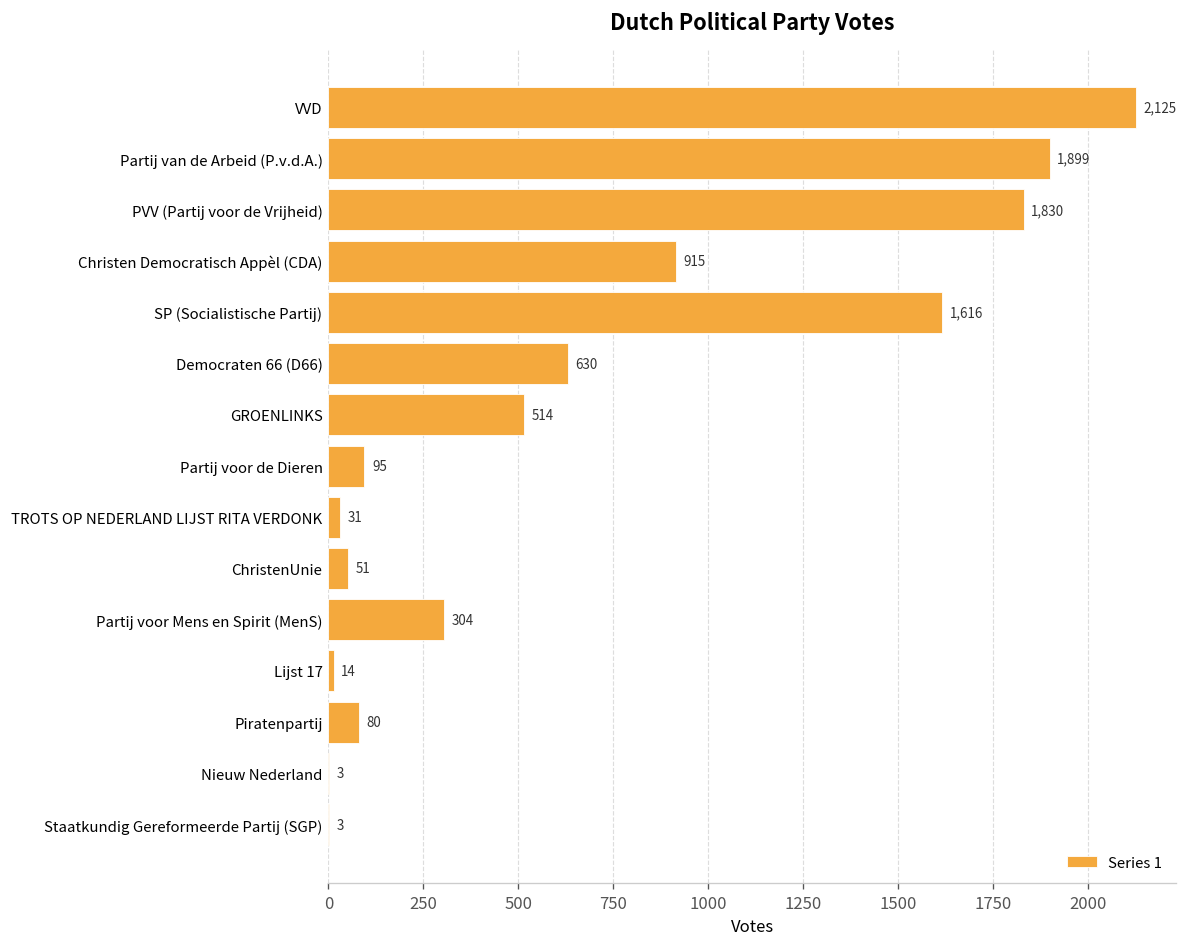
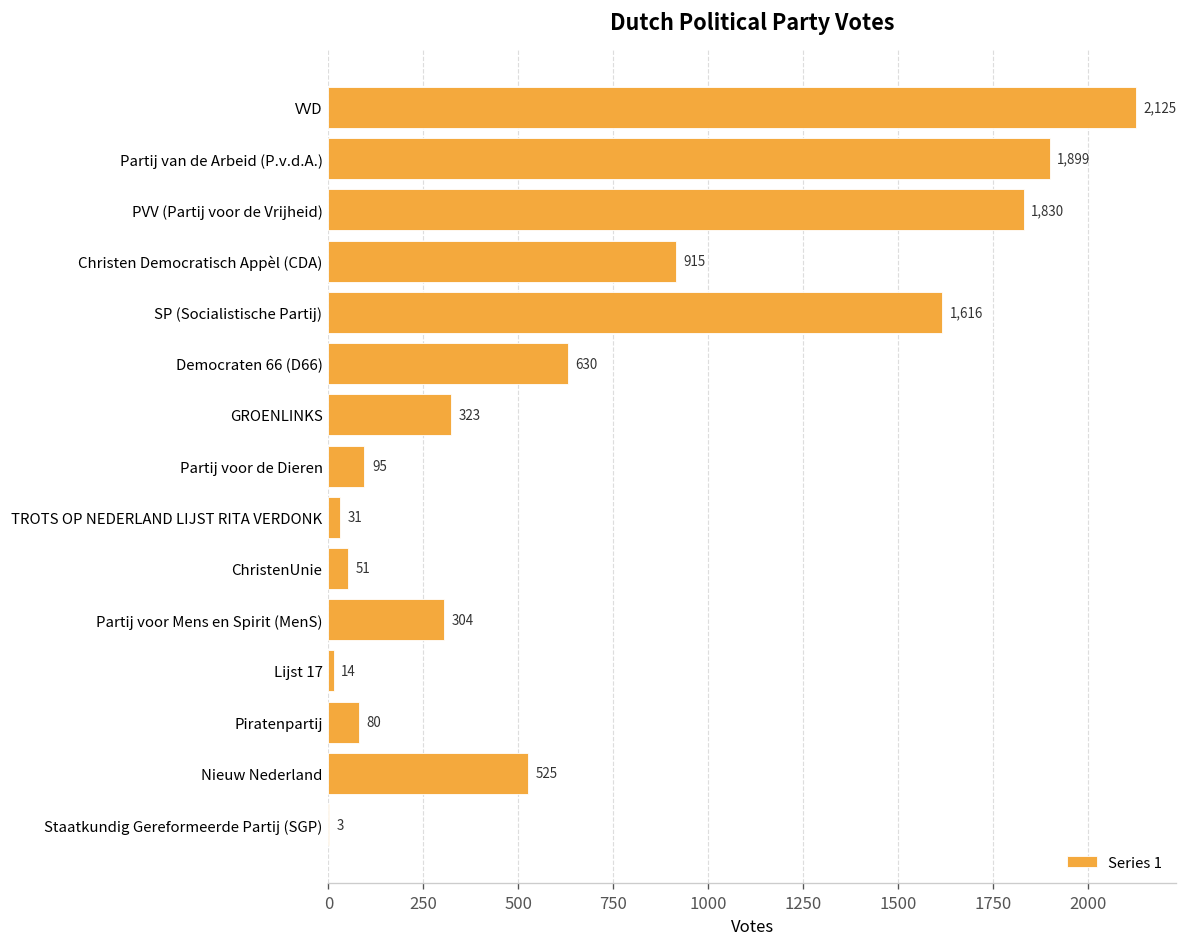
GROENLINKS: 514 -> 323
Nieuw Nederland: 3 -> 525
